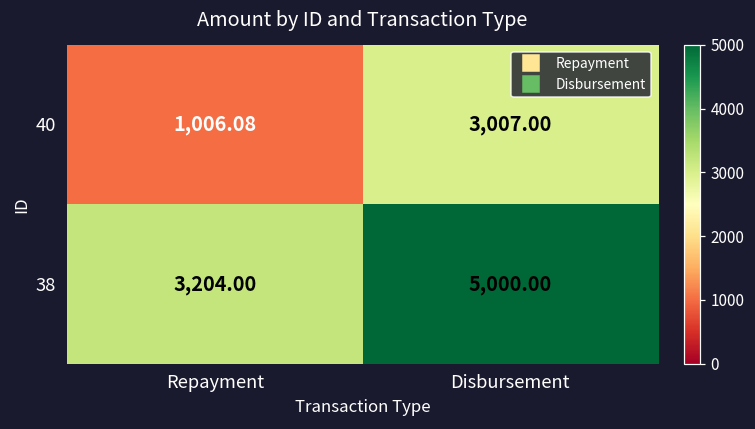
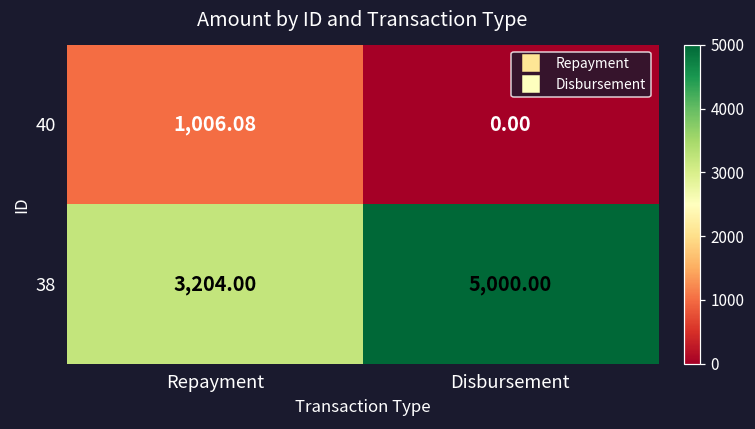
40, Disbursement: 3,007.00 -> 0.00
